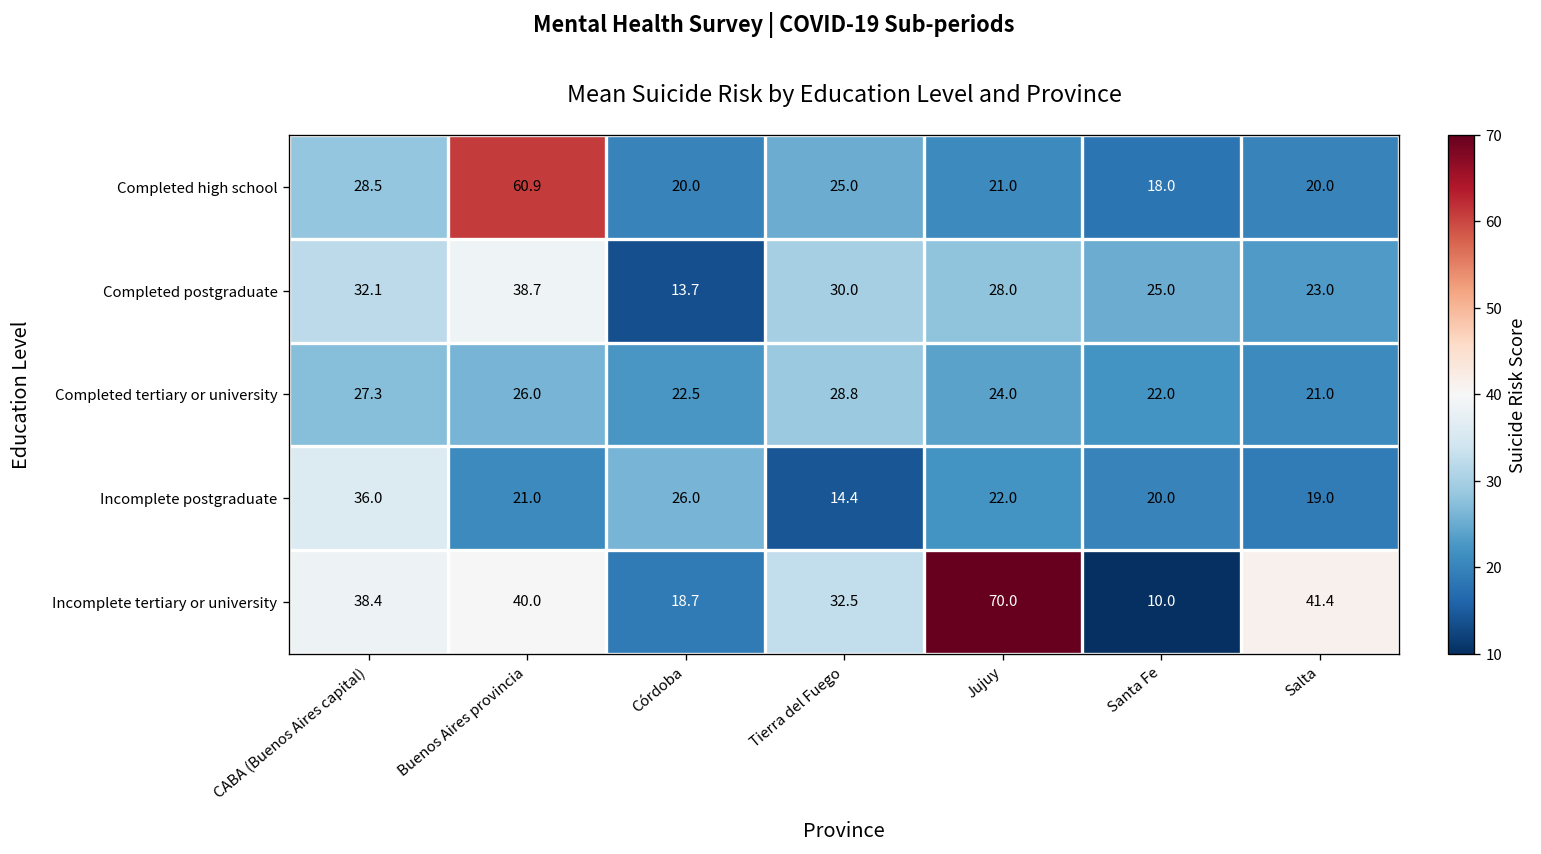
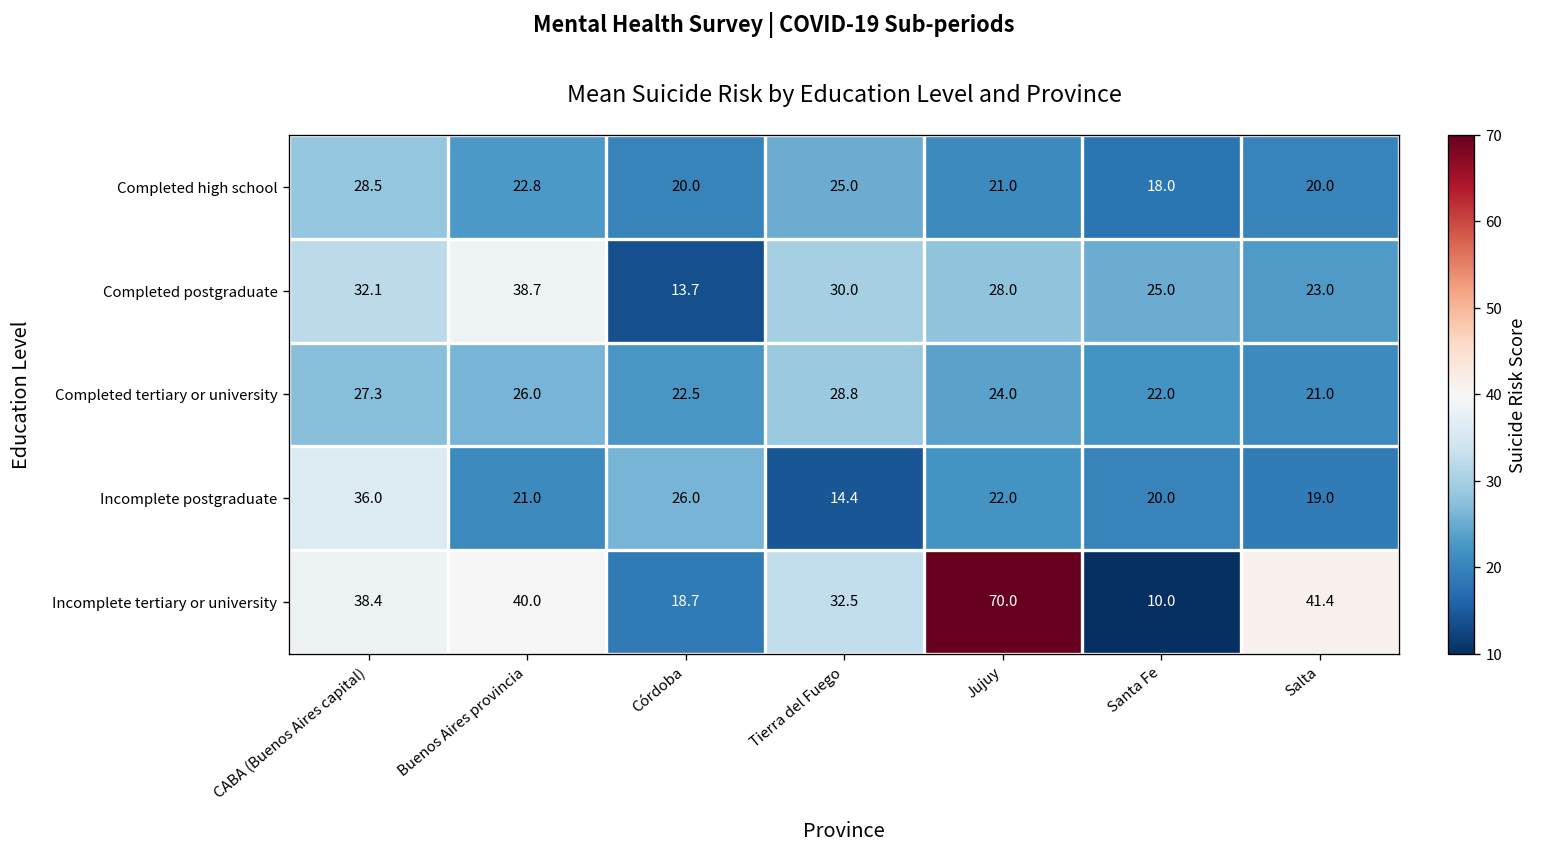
Completed high school, Buenos Aires provincia: 60.9 -> 22.8
